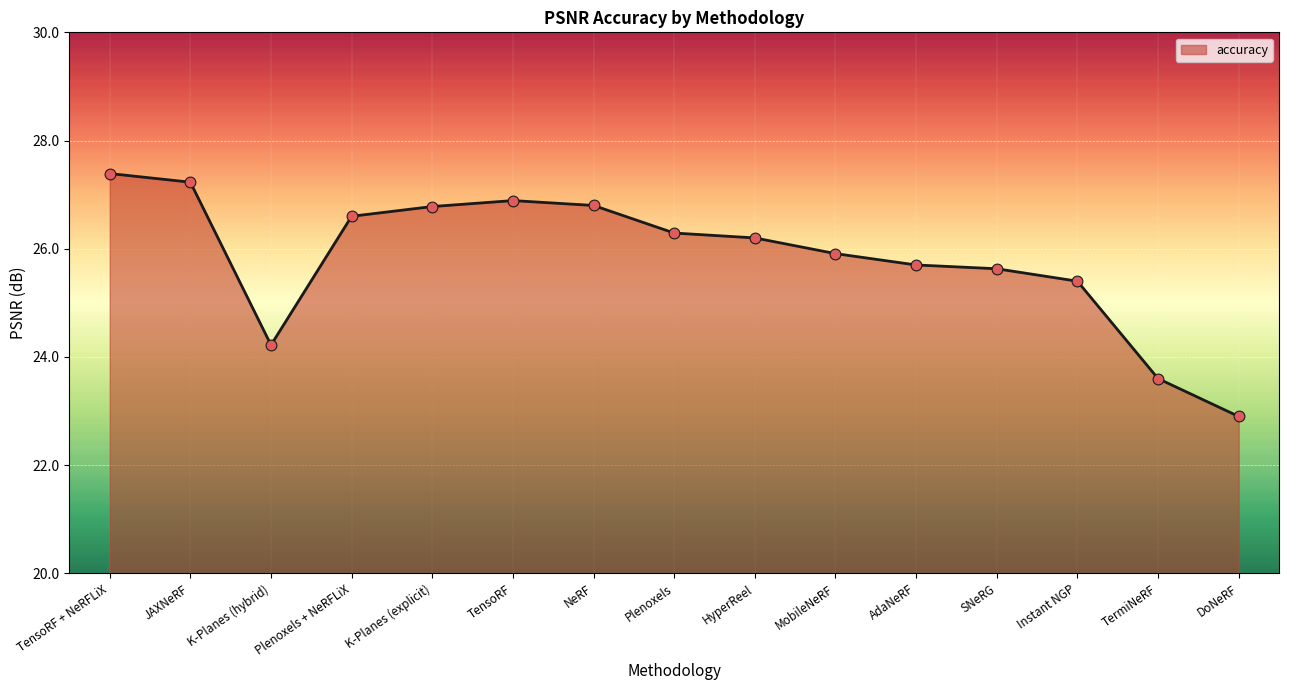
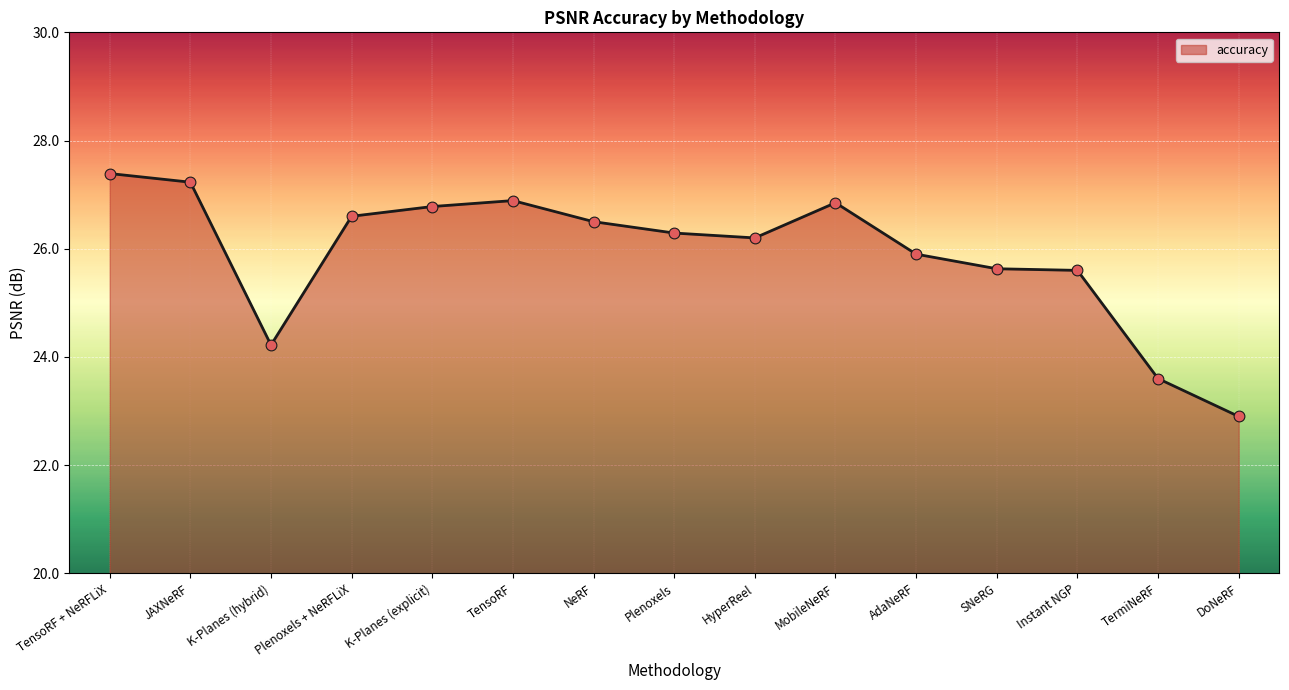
NeRF: 26.8 -> 26.5
MobileNeRF: 25.9 -> 26.9
AdaNeRF: 25.7 -> 25.9
Instant NGP: 25.4 -> 25.6
